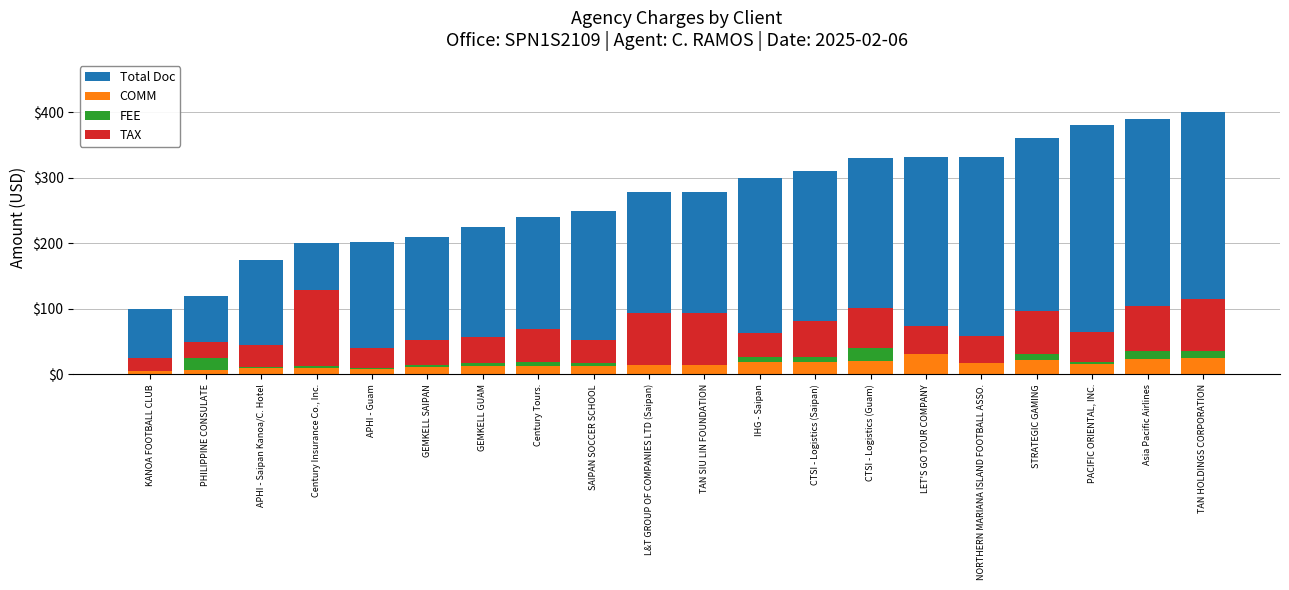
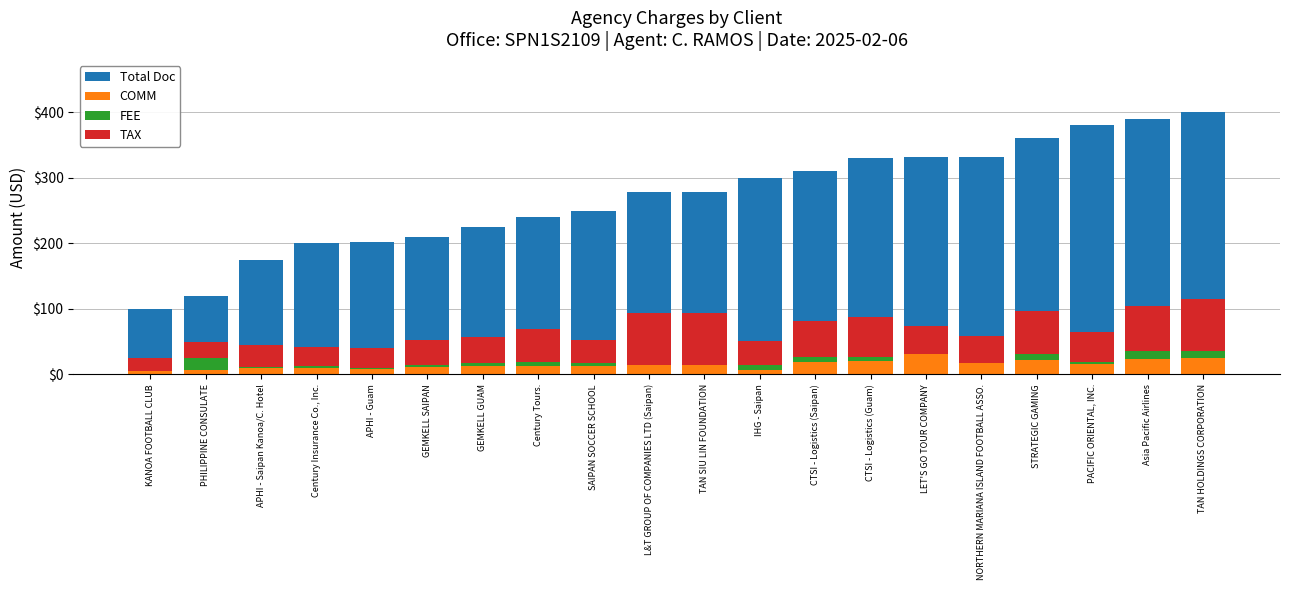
TAX, Century Insurance Co., Inc.: $120 -> $30
COMM, IHG - Saipan: $20 -> $10
FEE, CTSI - Logistics (Guam): $20 -> $10
